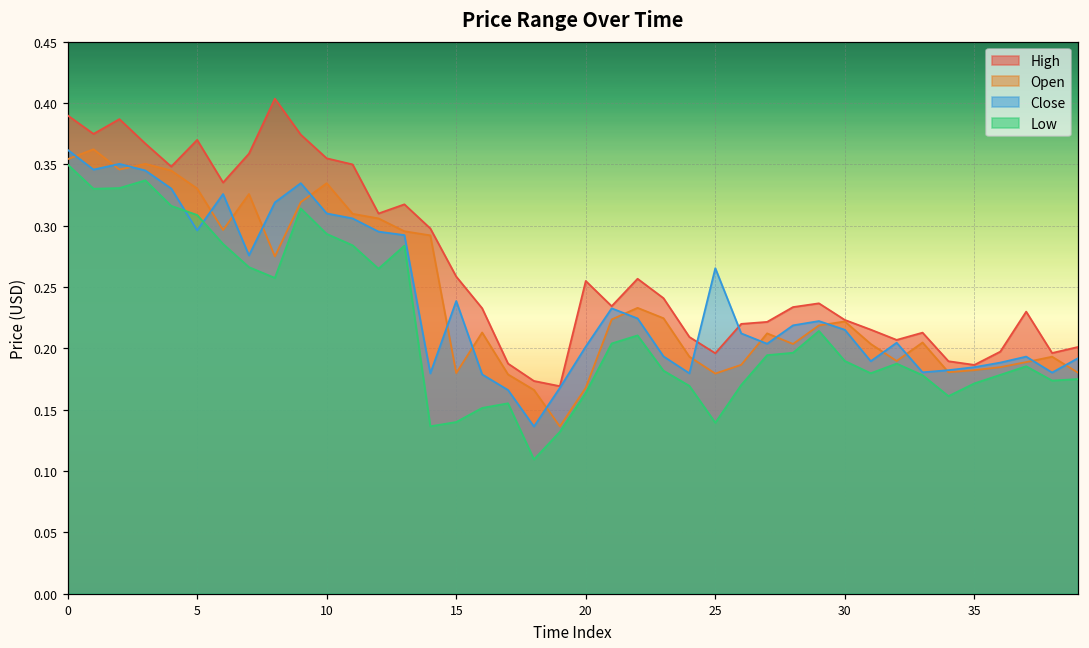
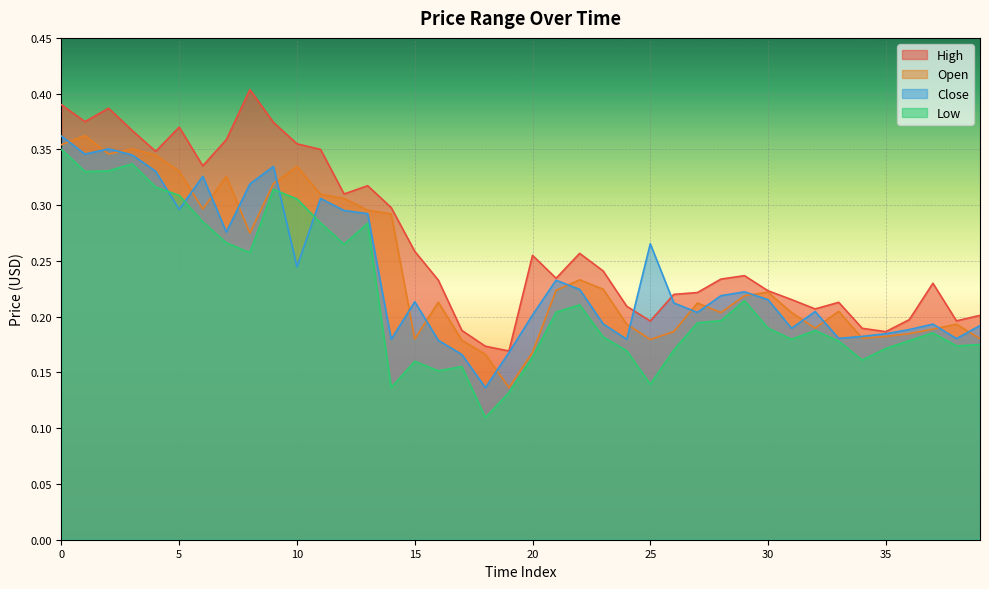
Close, 10: 0.310 -> 0.245
Low, 10: 0.293 -> 0.306
Close, 15: 0.239 -> 0.213
Low, 15: 0.14 -> 0.16
